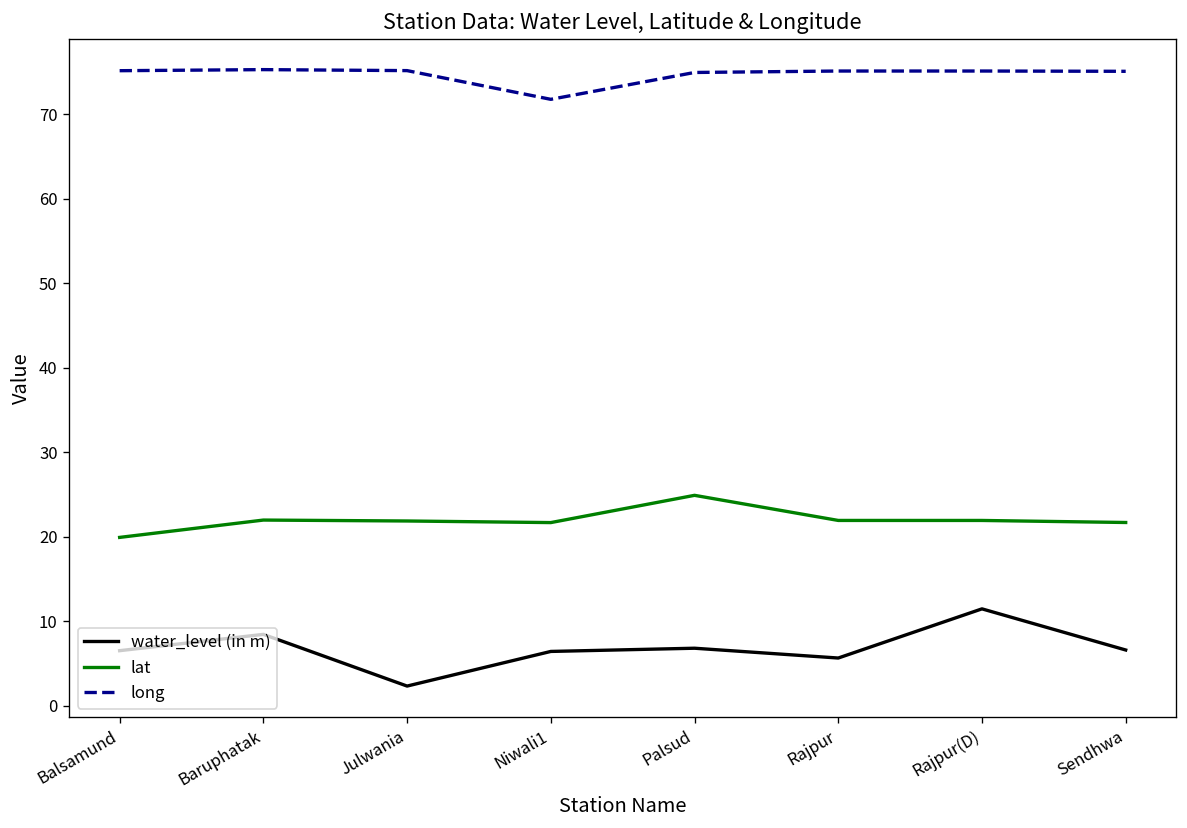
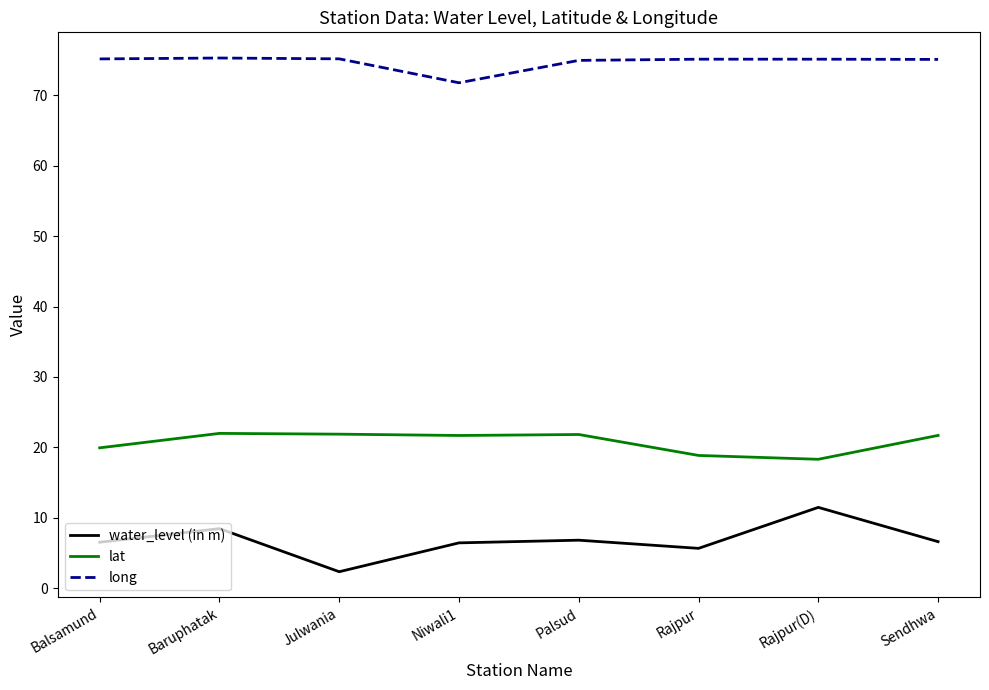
lat, Palsud: 25 -> 22
lat, Rajpur: 22 -> 19
lat, Rajpur(D): 22 -> 18
